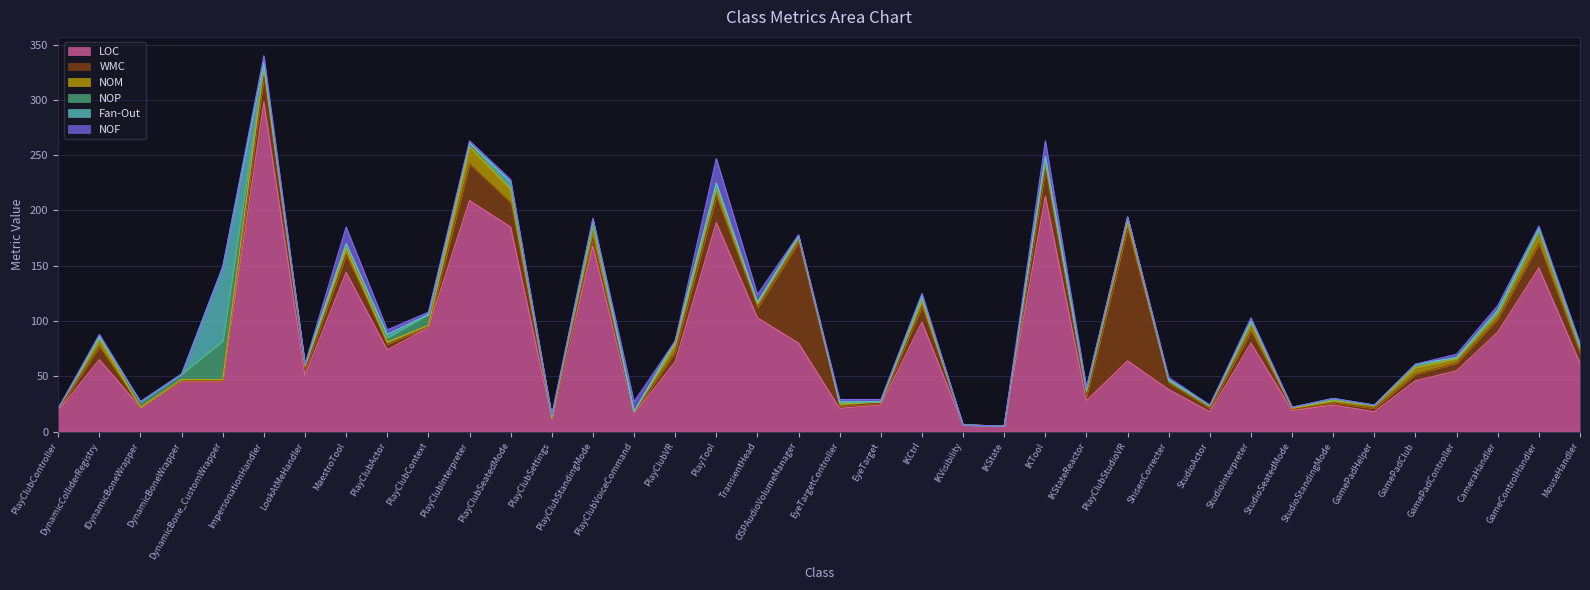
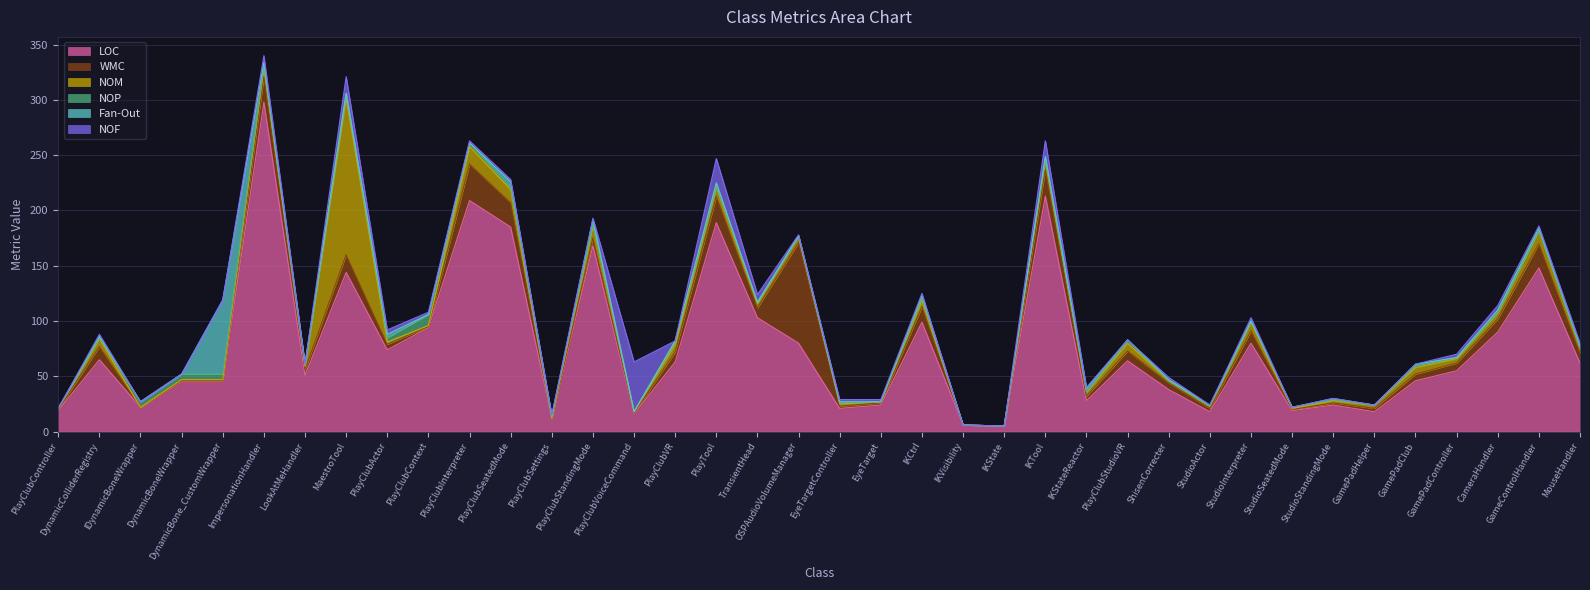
NOP, DynamicBone_CustomWrapper: 35 -> 5
NOM, MaestroTool: 6 -> 142
NOF, PlayClubVoiceCommand: 9 -> 45
WMC, PlayClubStudioVR: 120 -> 9
